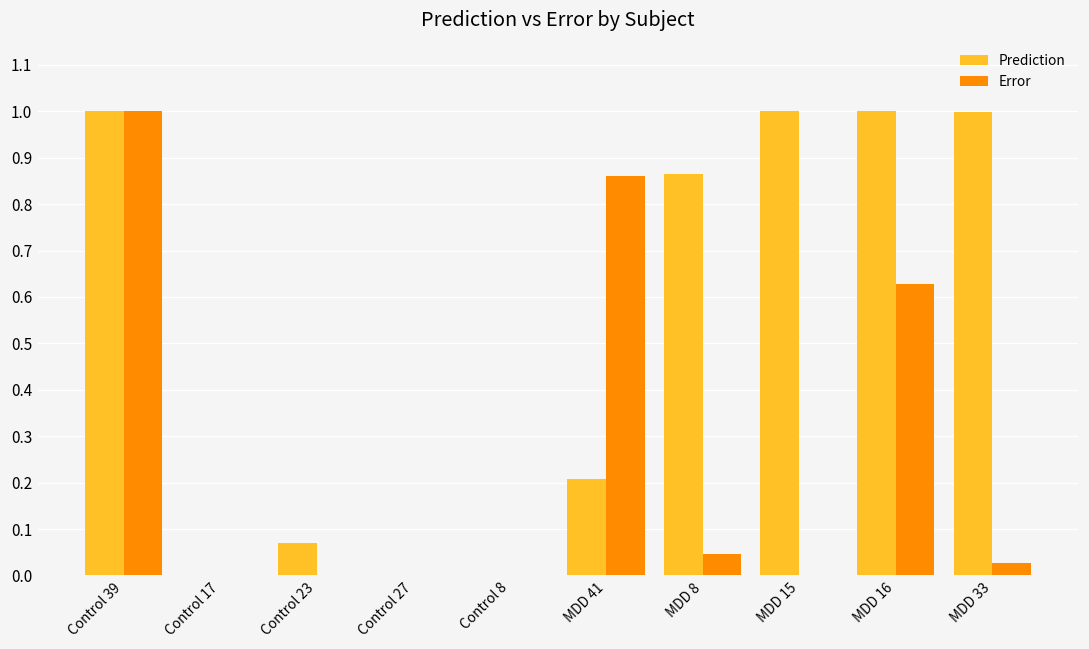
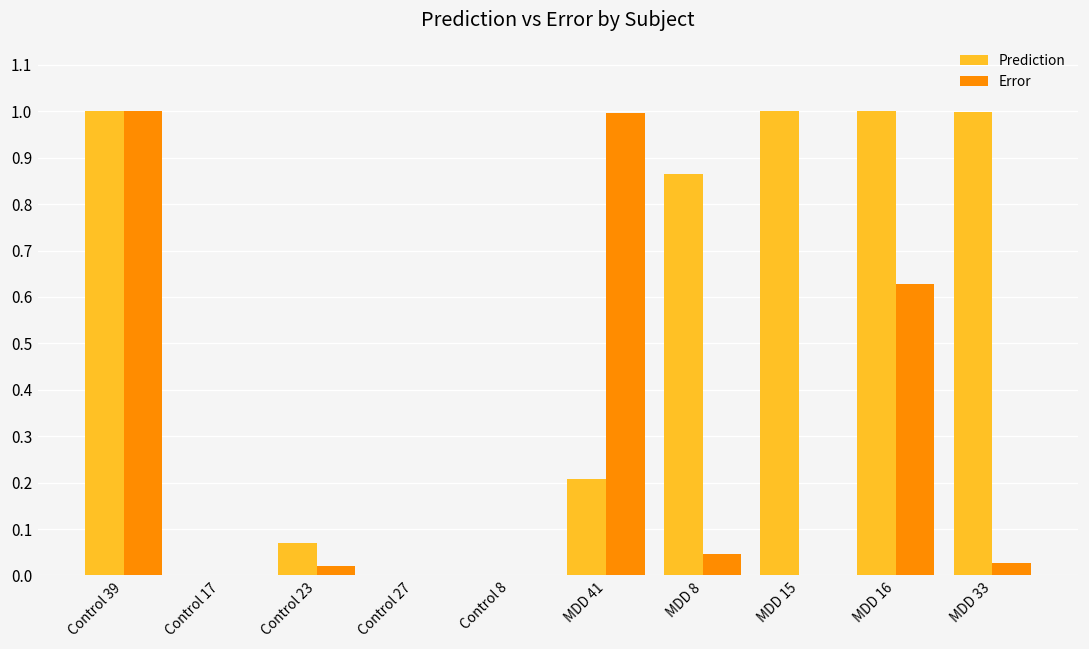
Error, Control 23: 0.00 -> 0.02
Error, MDD 41: 0.86 -> 1.00
